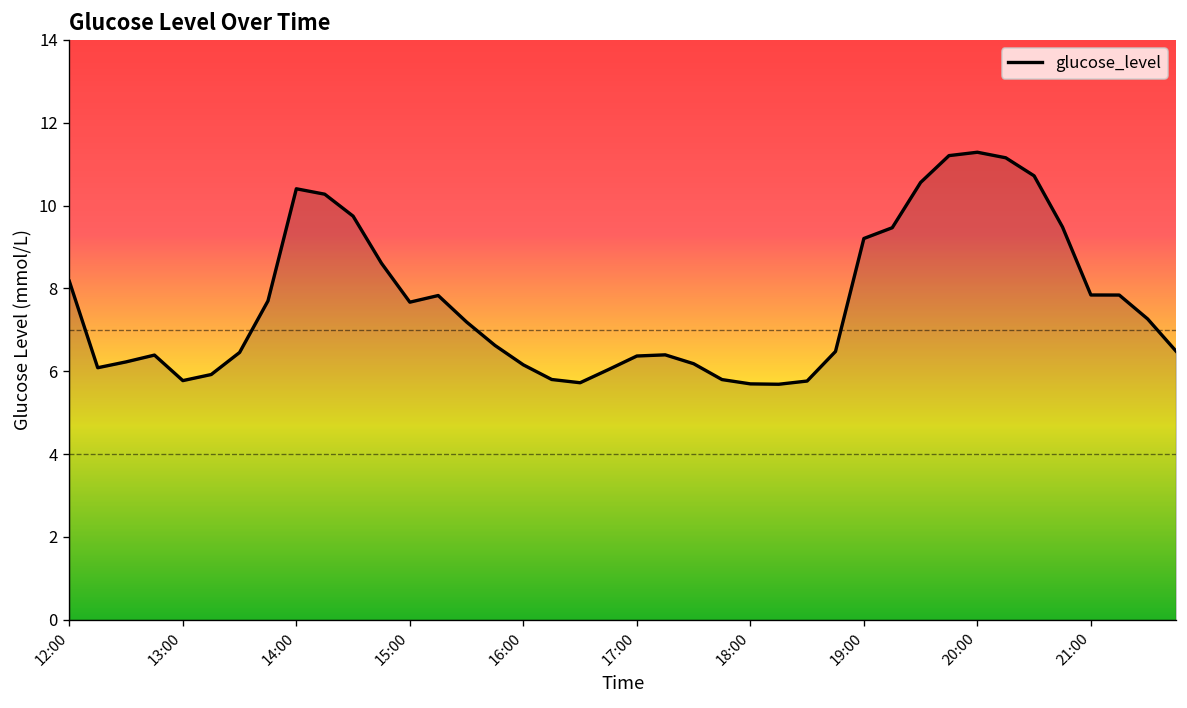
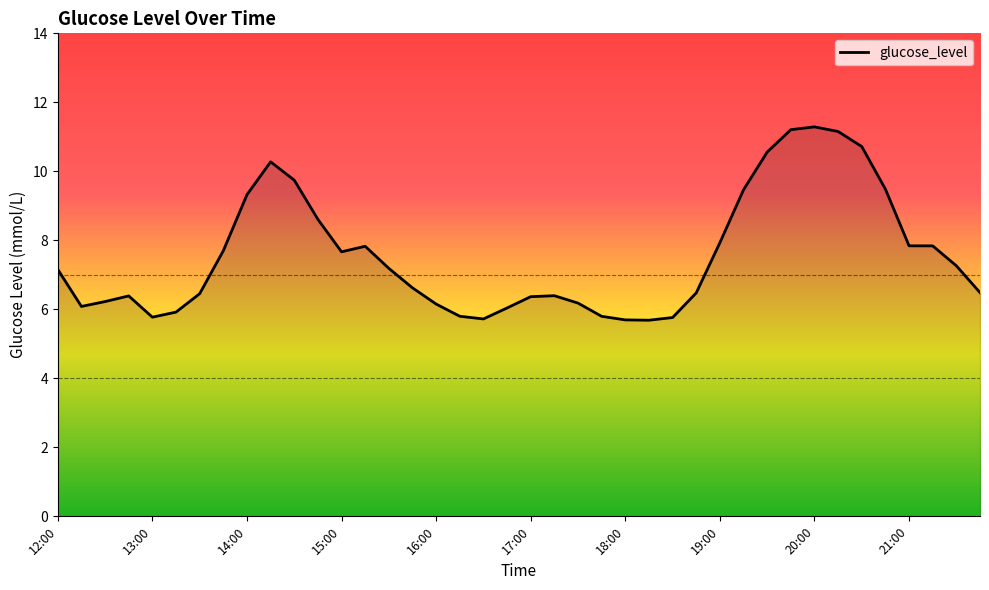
12:00: 8.2 -> 7.2
14:00: 10.4 -> 9.3
19:00: 9.2 -> 7.9
